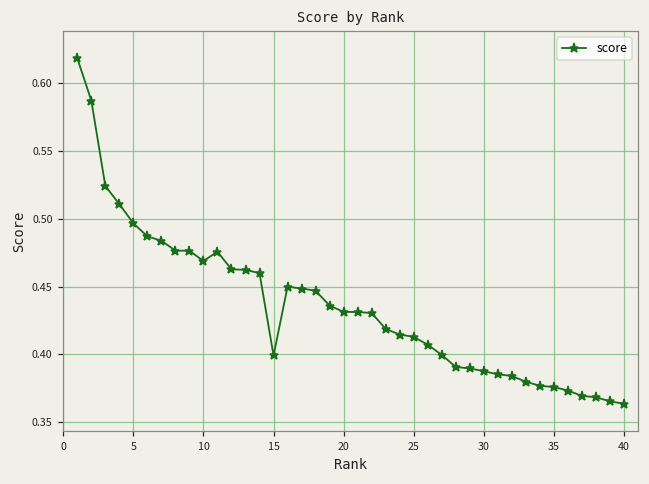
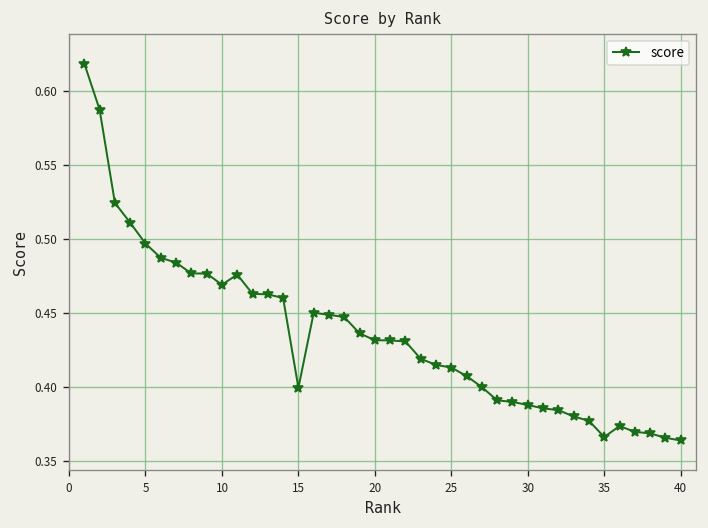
35: 0.376 -> 0.366
